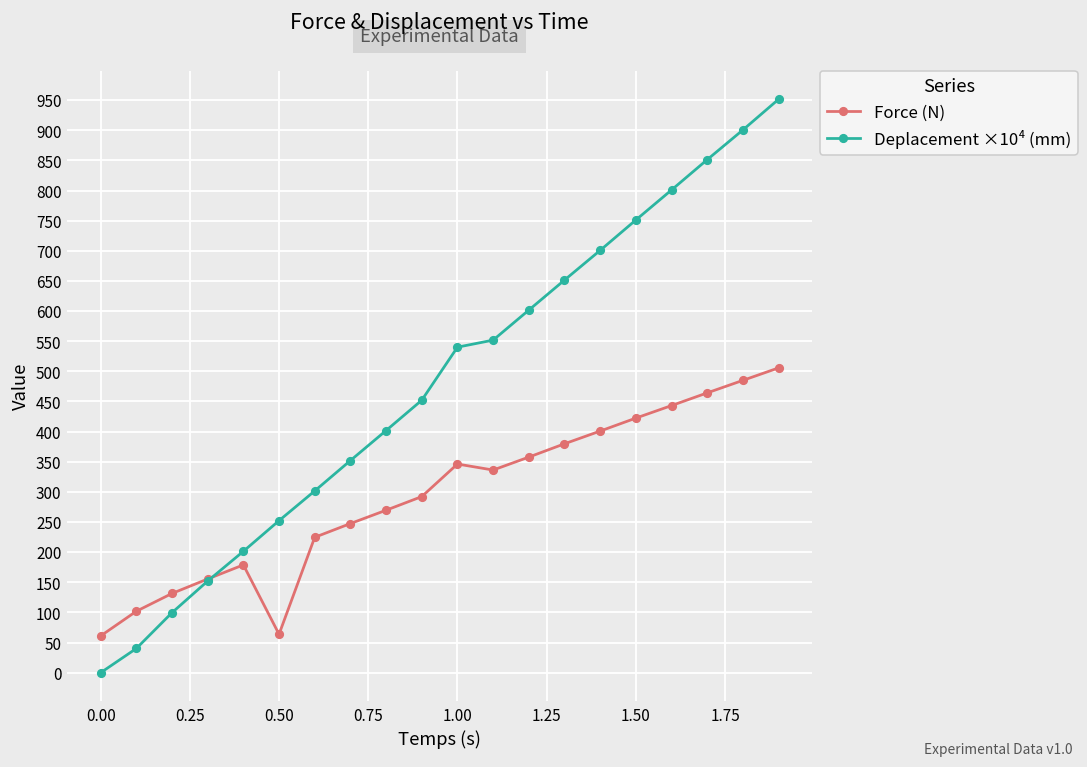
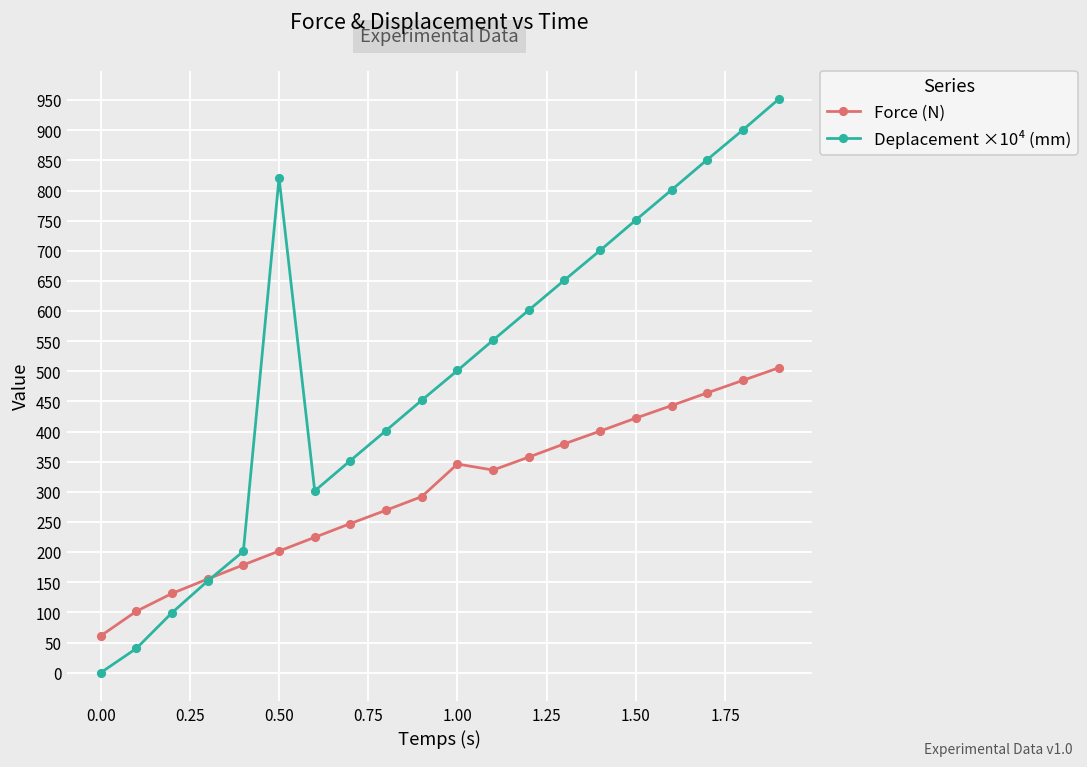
Force (N), 0.50: 60 -> 200
Deplacement ×10⁴ (mm), 0.50: 250 -> 820
Deplacement ×10⁴ (mm), 1.00: 540 -> 500
